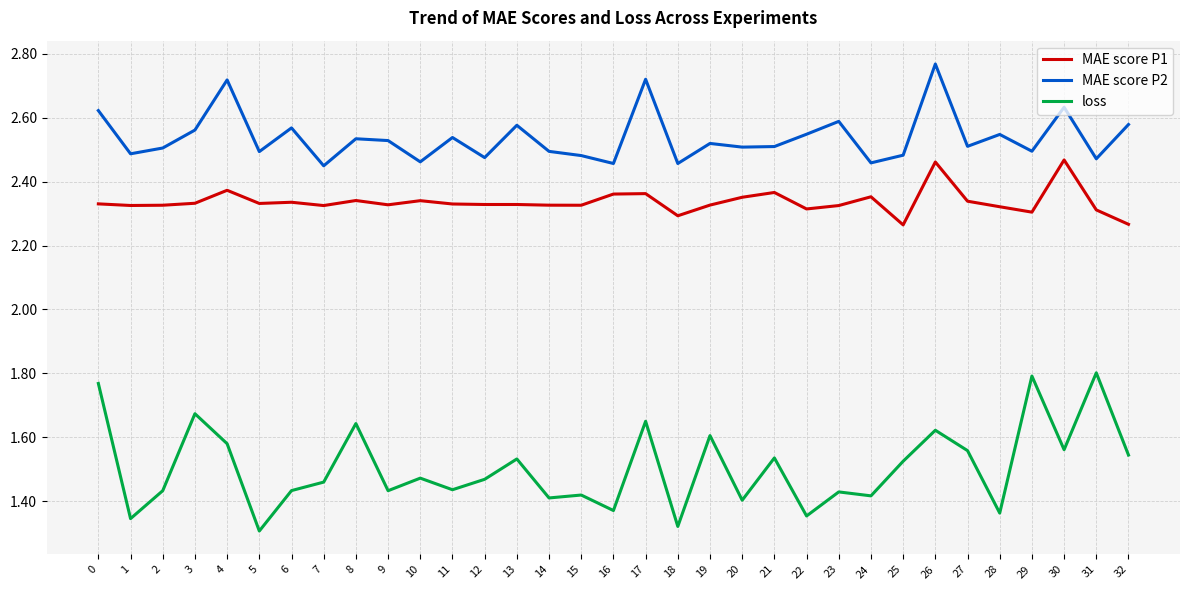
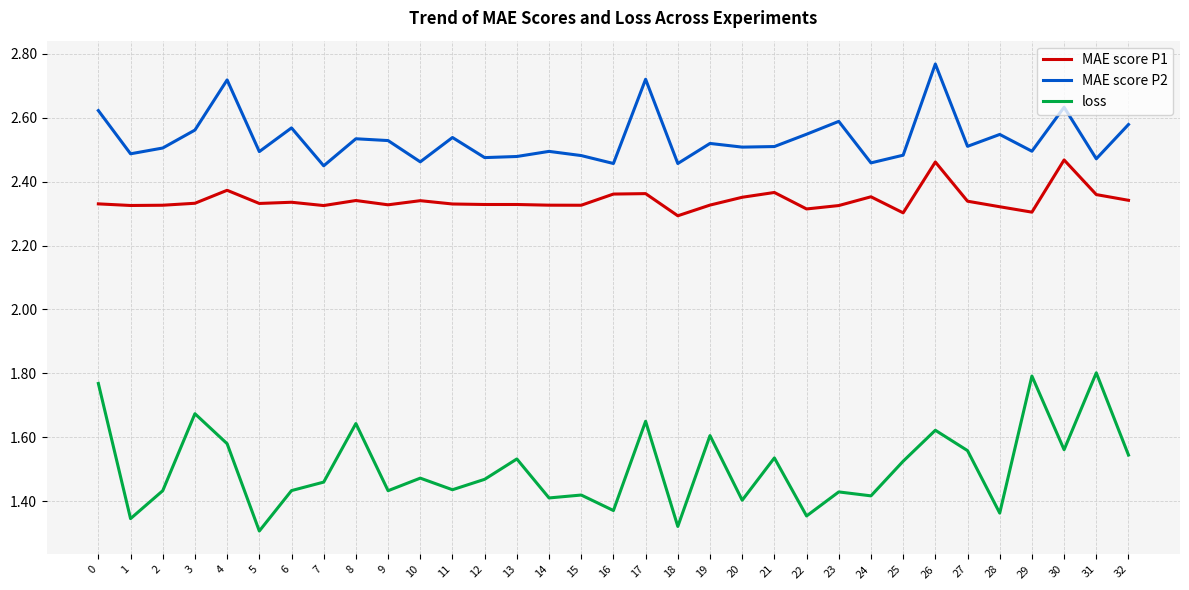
MAE score P2, 13: 2.58 -> 2.48
MAE score P1, 25: 2.26 -> 2.30
MAE score P1, 31: 2.31 -> 2.36
MAE score P1, 32: 2.27 -> 2.34
